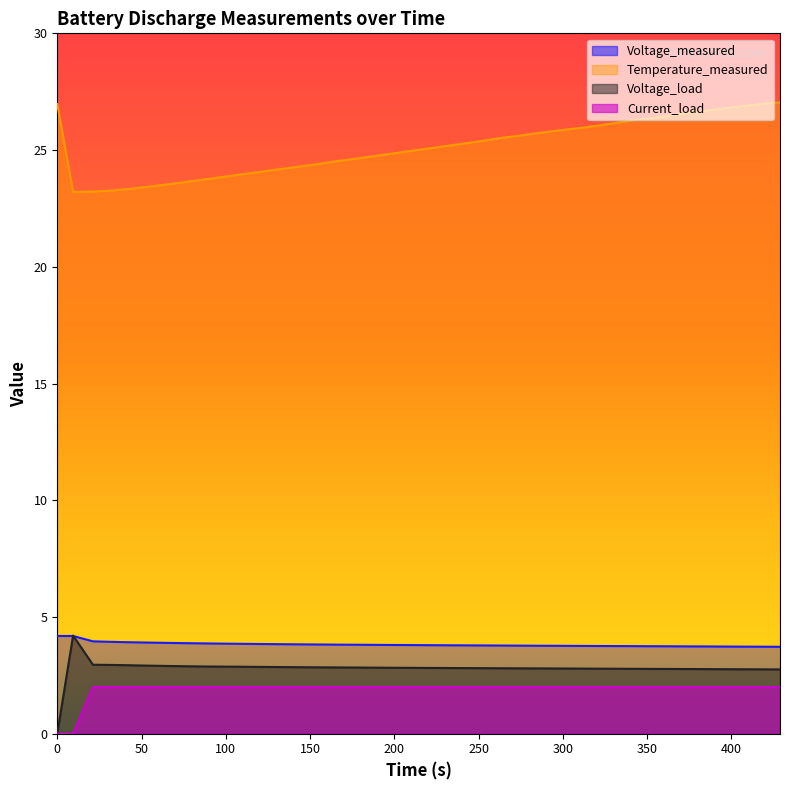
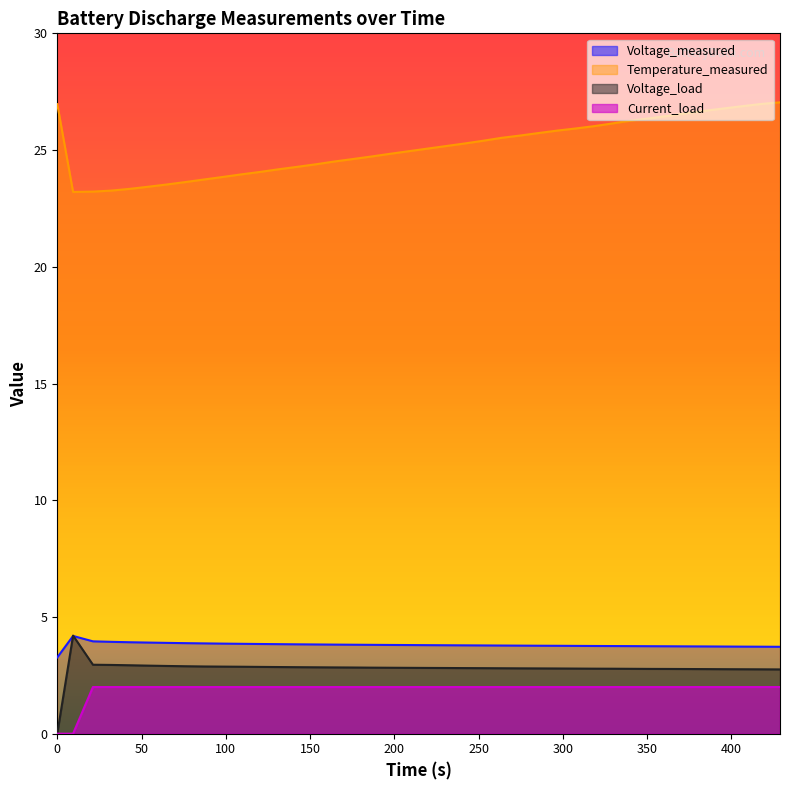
Voltage_measured, 0: 4.2 -> 3.3
